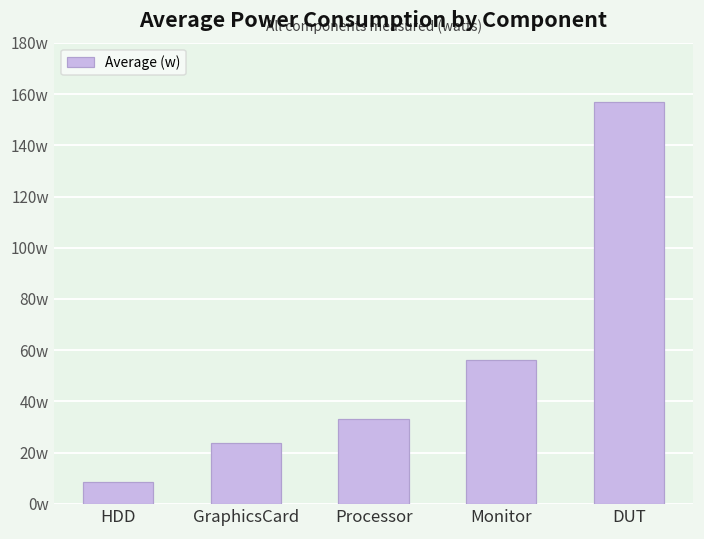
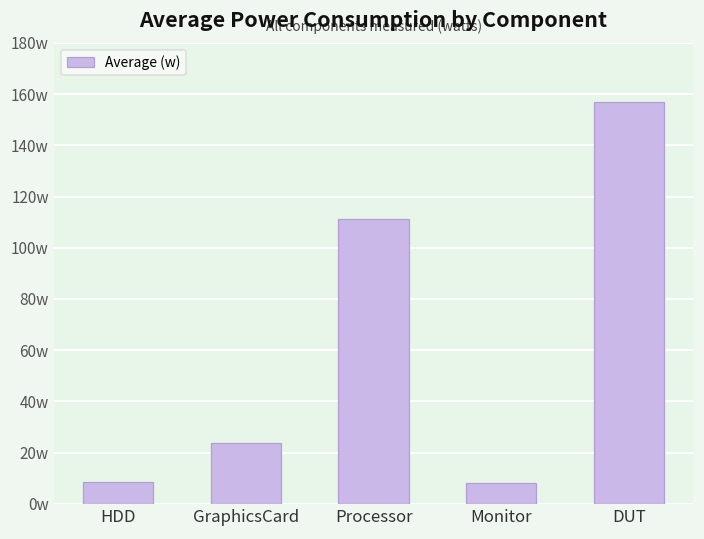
Processor: 33w -> 111w
Monitor: 56w -> 8w
